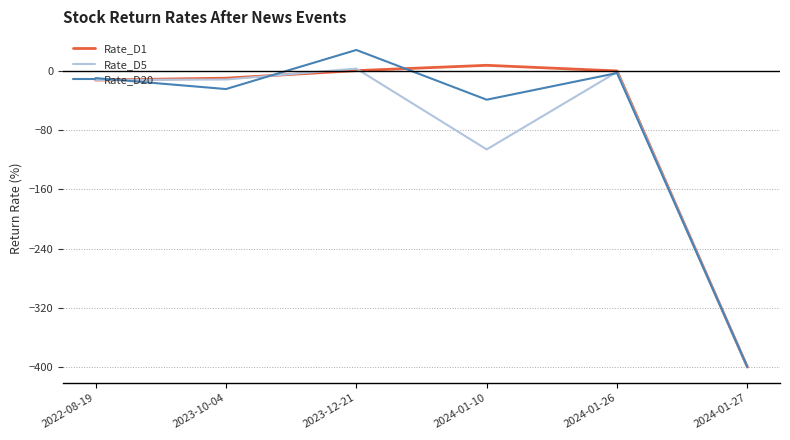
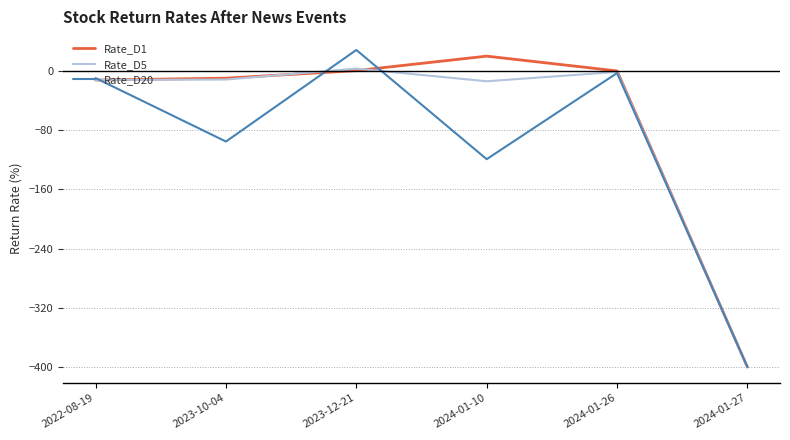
Rate_D20, 2023-10-04: -20 -> -100
Rate_D1, 2024-01-10: 10 -> 20
Rate_D5, 2024-01-10: -110 -> -10
Rate_D20, 2024-01-10: -40 -> -120
